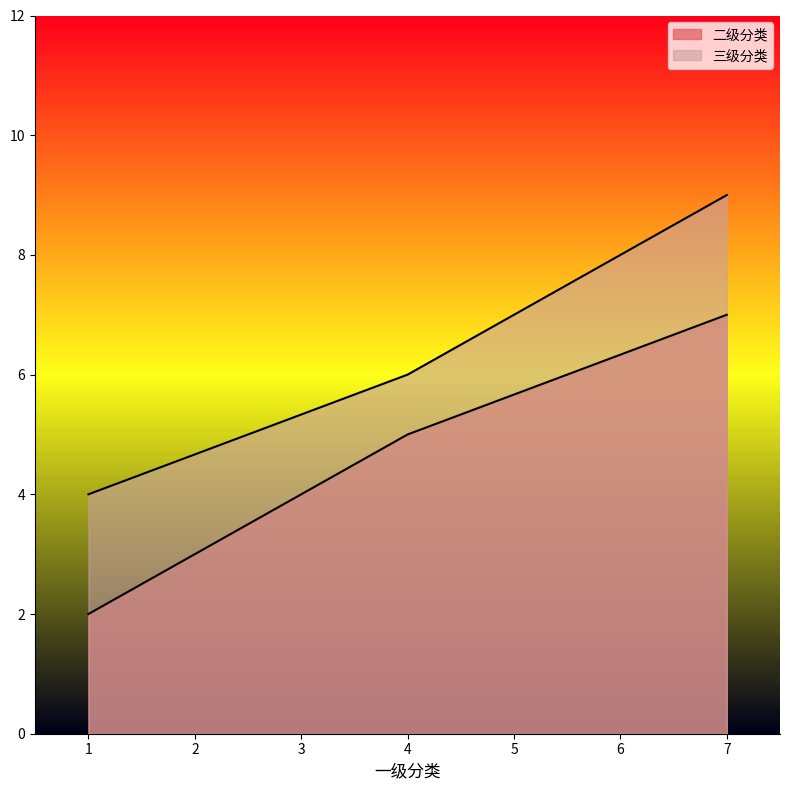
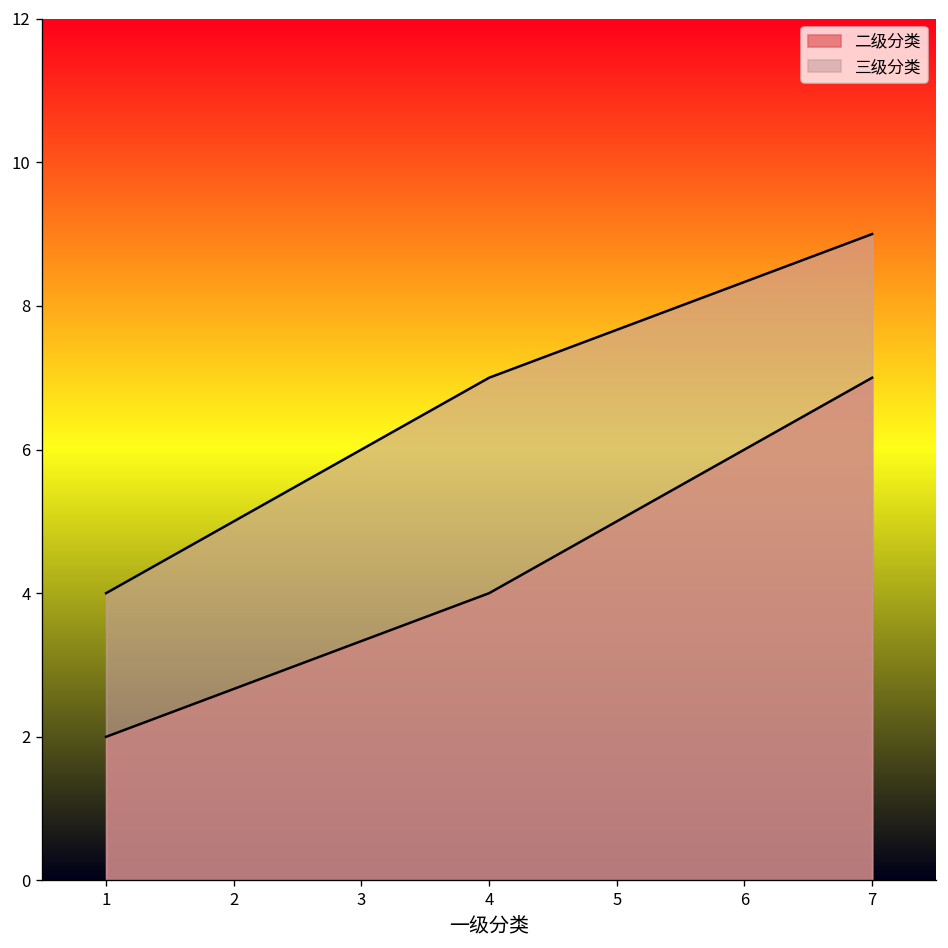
二级分类, 4: 5 -> 4
三级分类, 4: 6 -> 7
